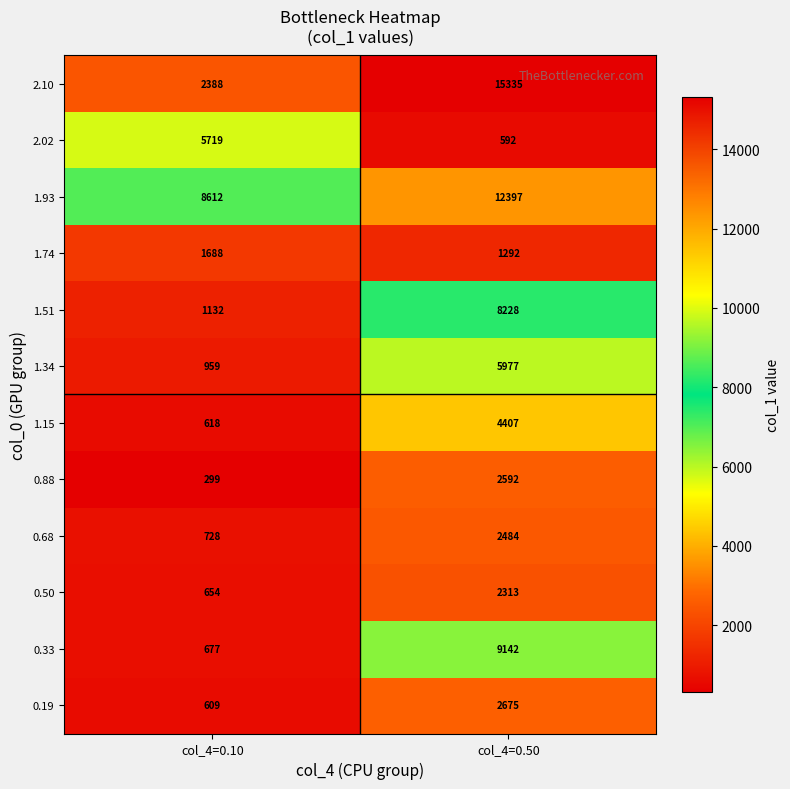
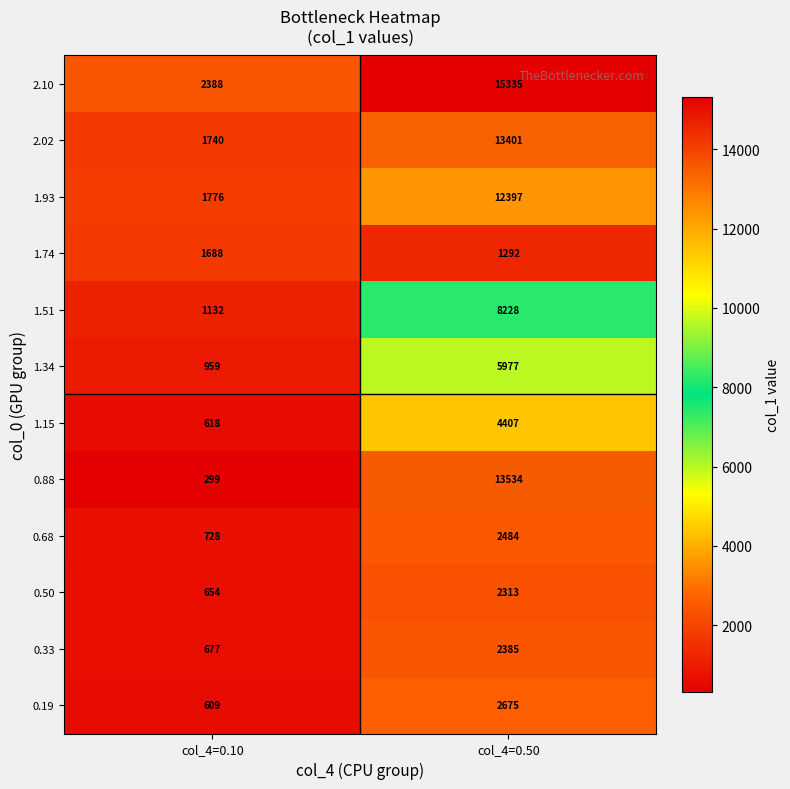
2.02, col_4=0.10: 5719 -> 1740
2.02, col_4=0.50: 592 -> 13401
1.93, col_4=0.10: 8612 -> 1776
0.88, col_4=0.50: 2592 -> 13534
0.33, col_4=0.50: 9142 -> 2385
